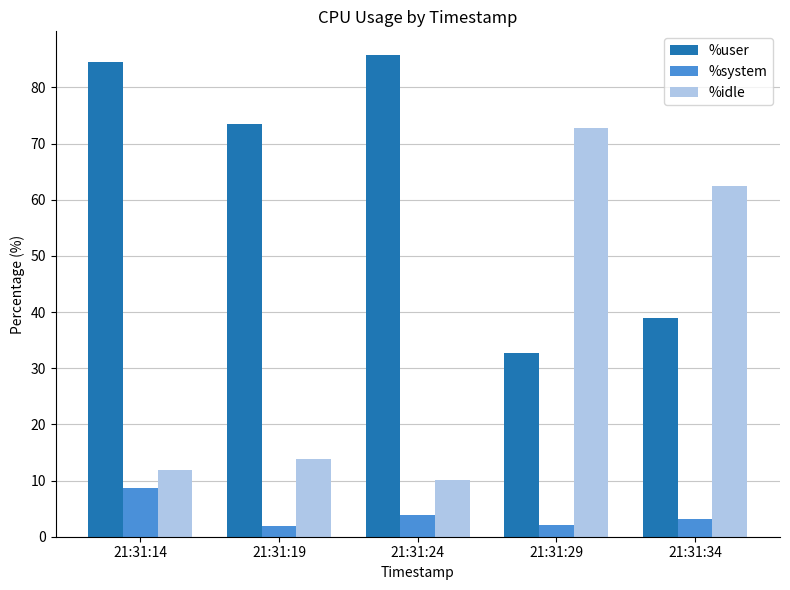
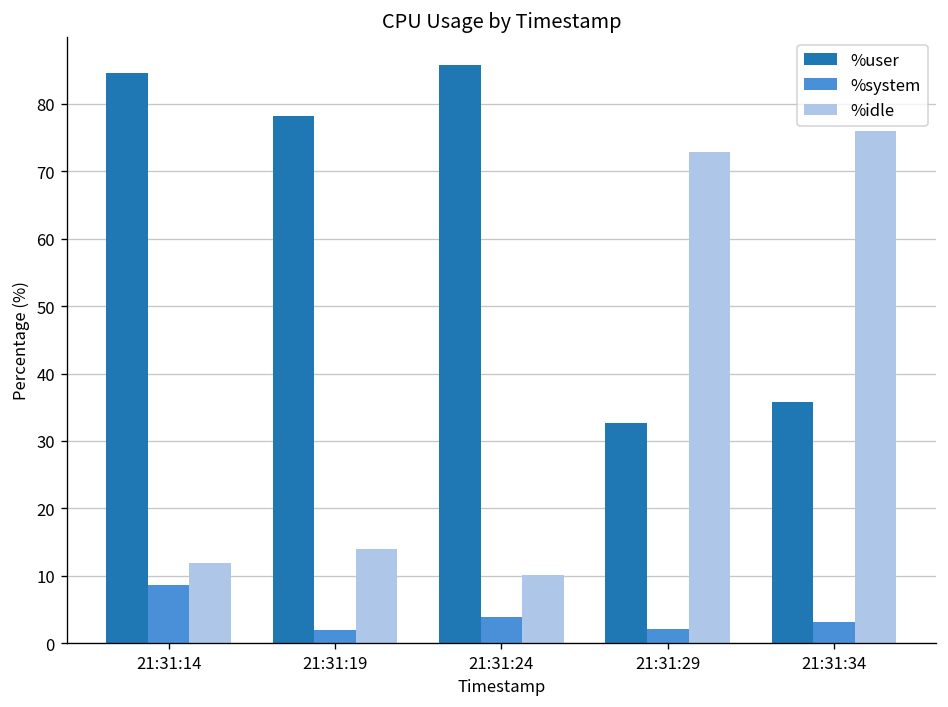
%user, 21:31:19: 73 -> 78
%user, 21:31:34: 39 -> 36
%idle, 21:31:34: 63 -> 76
